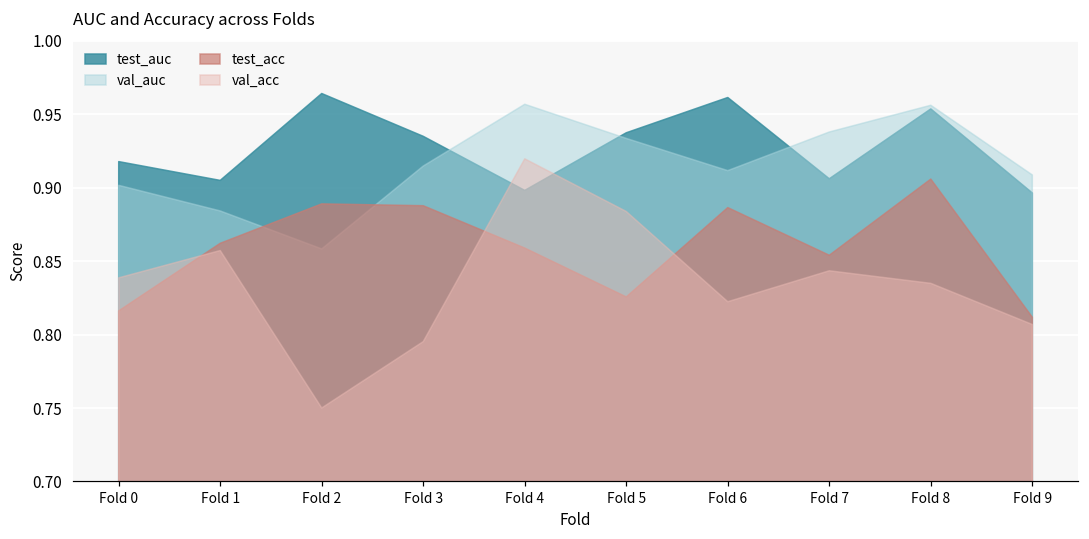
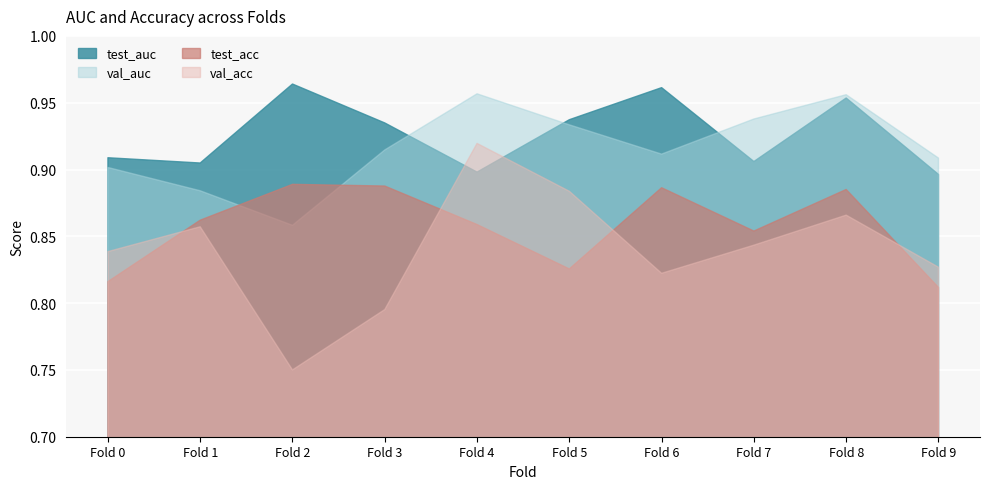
test_auc, Fold 0: 0.918 -> 0.909
test_acc, Fold 8: 0.906 -> 0.885
val_acc, Fold 8: 0.835 -> 0.866
val_acc, Fold 9: 0.807 -> 0.827
